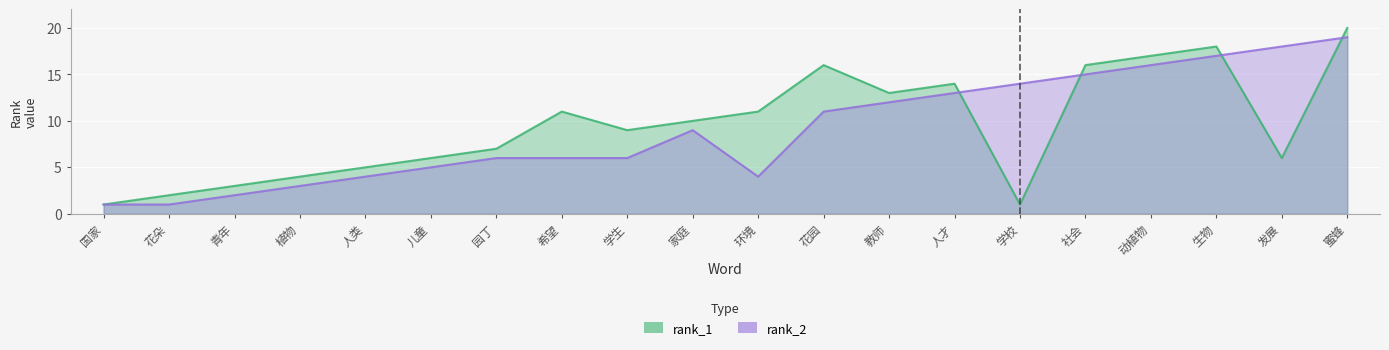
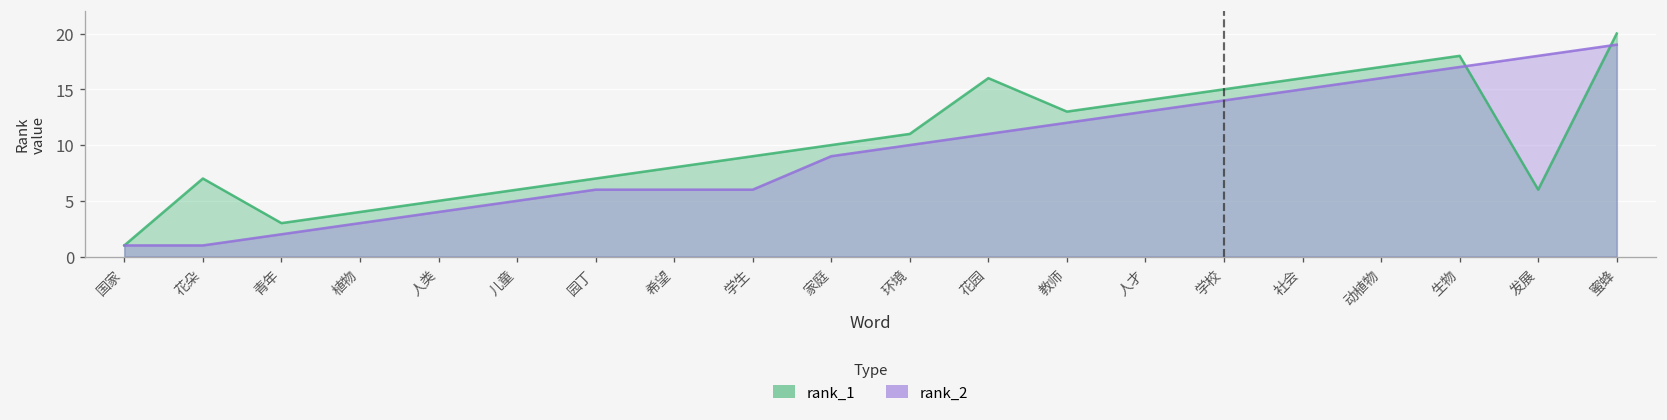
rank_1, 花朵: 2 -> 7
rank_1, 希望: 11 -> 8
rank_2, 环境: 4 -> 10
rank_1, 学校: 1 -> 15
